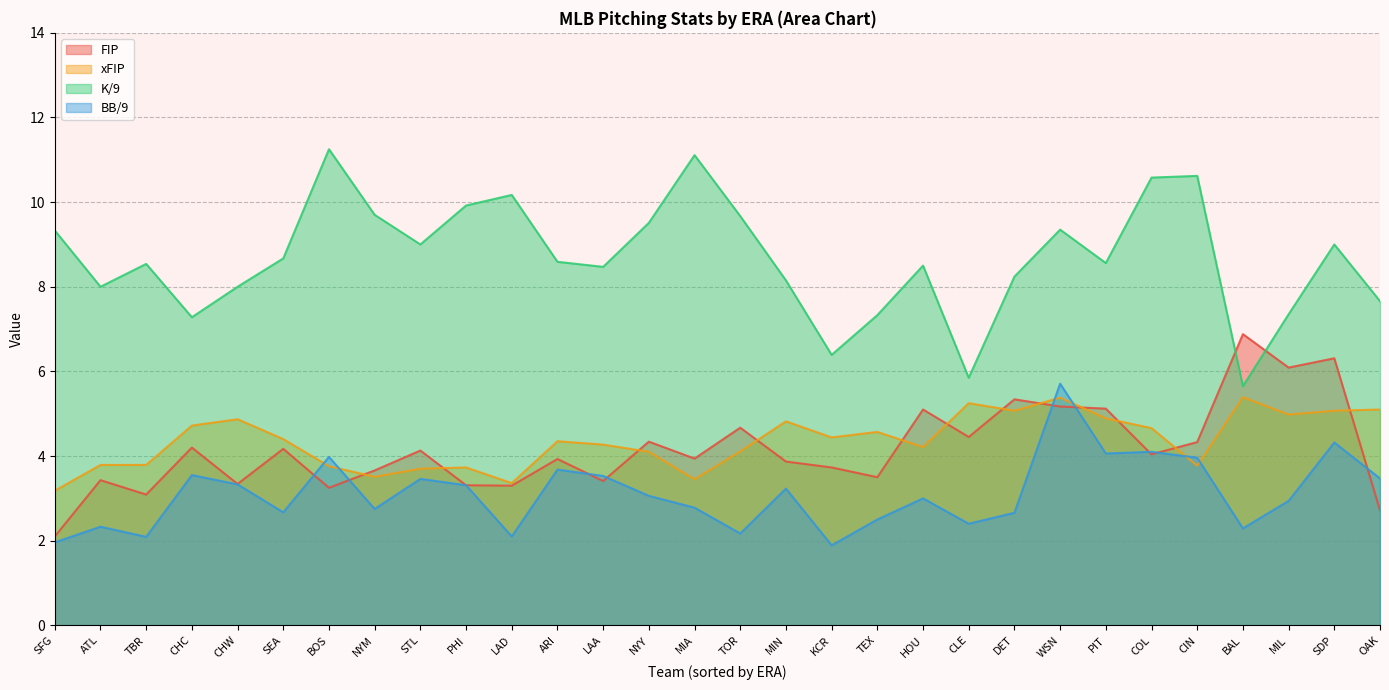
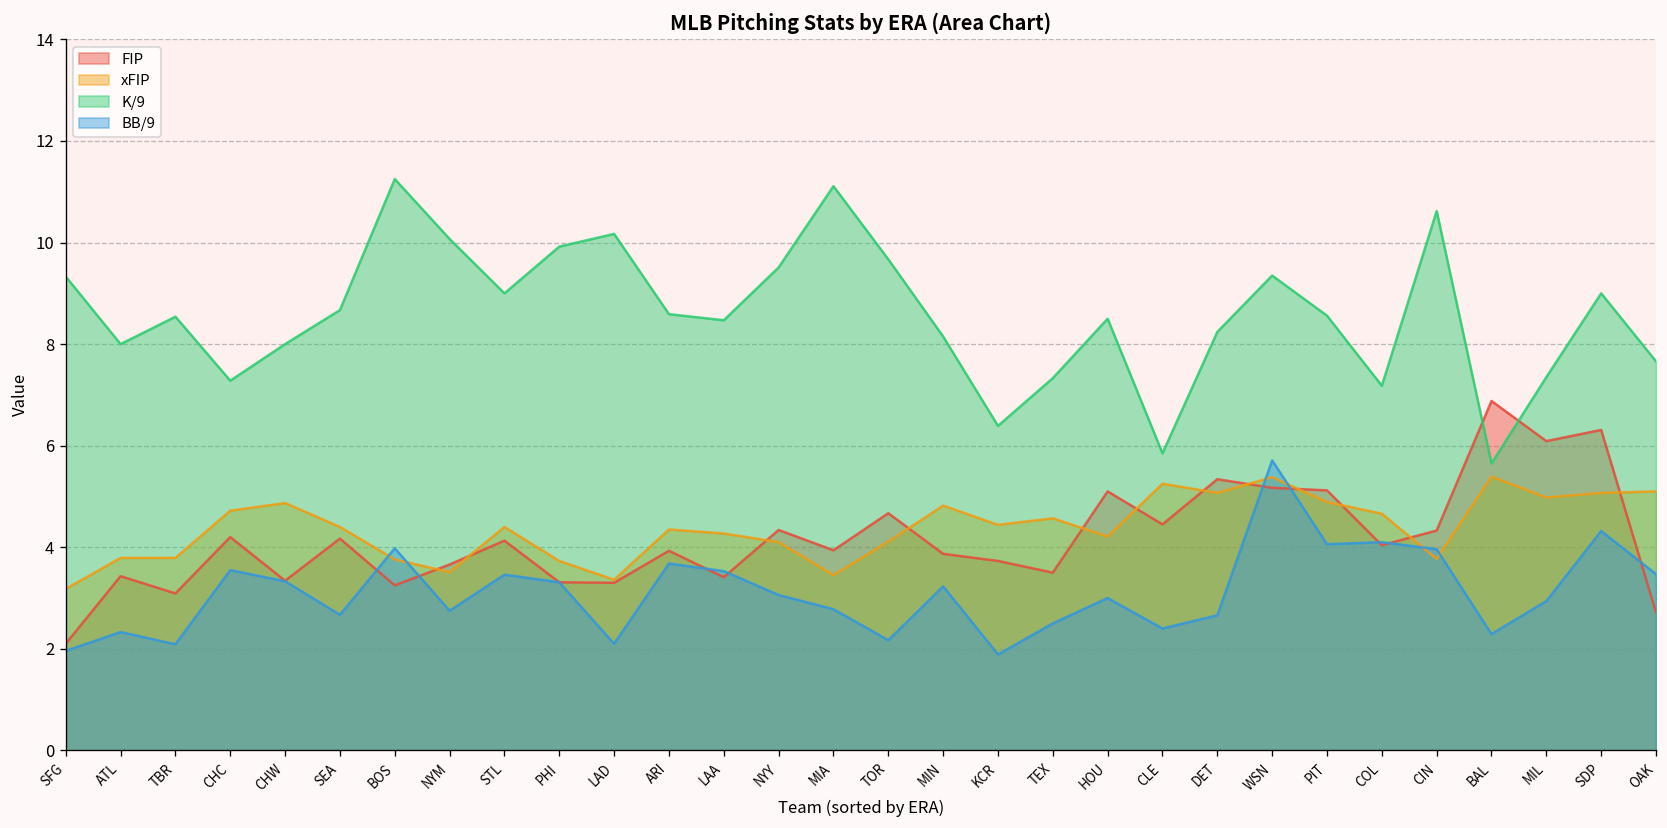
K/9, NYM: 9.7 -> 10.1
xFIP, STL: 3.7 -> 4.4
K/9, COL: 10.6 -> 7.2
